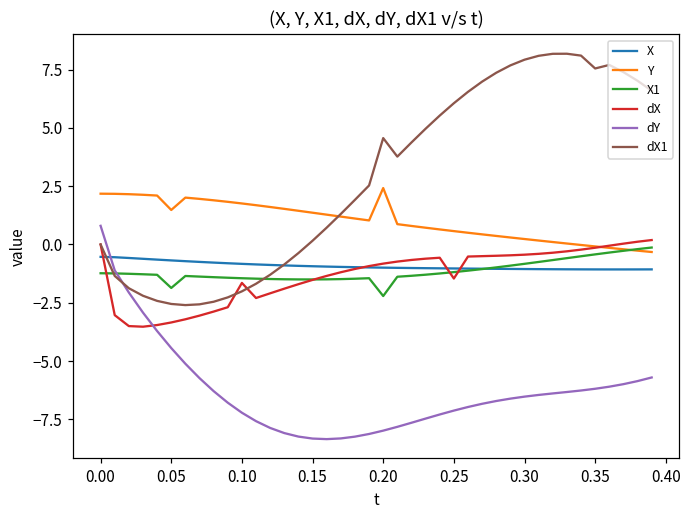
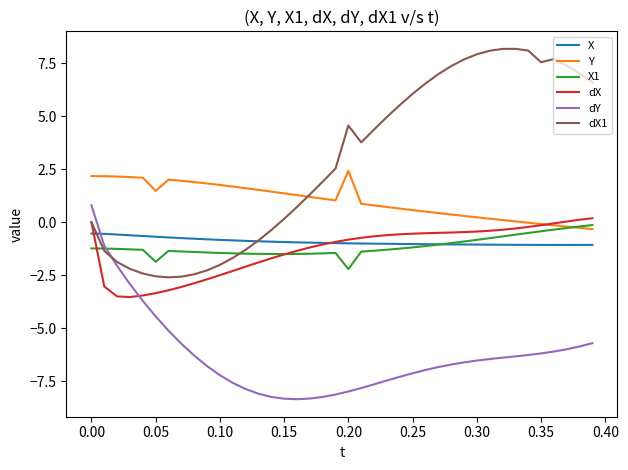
dX, 0.10: -1.6 -> -2.5
dX, 0.25: -1.5 -> -0.5
